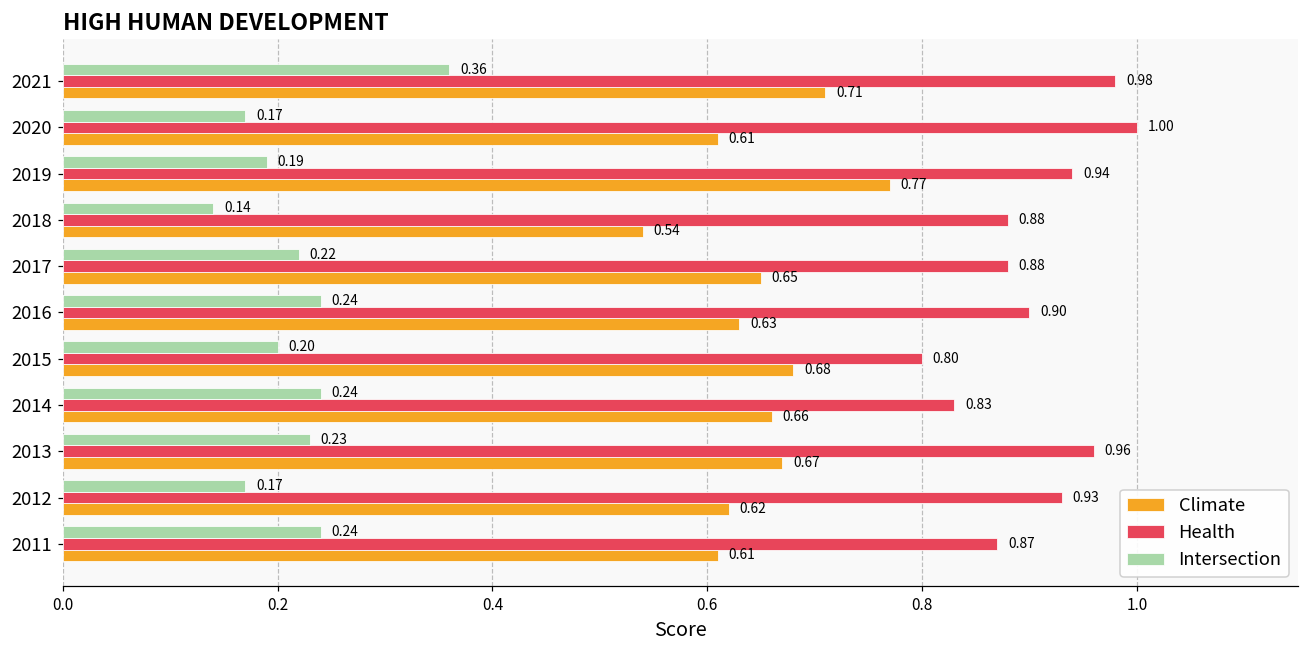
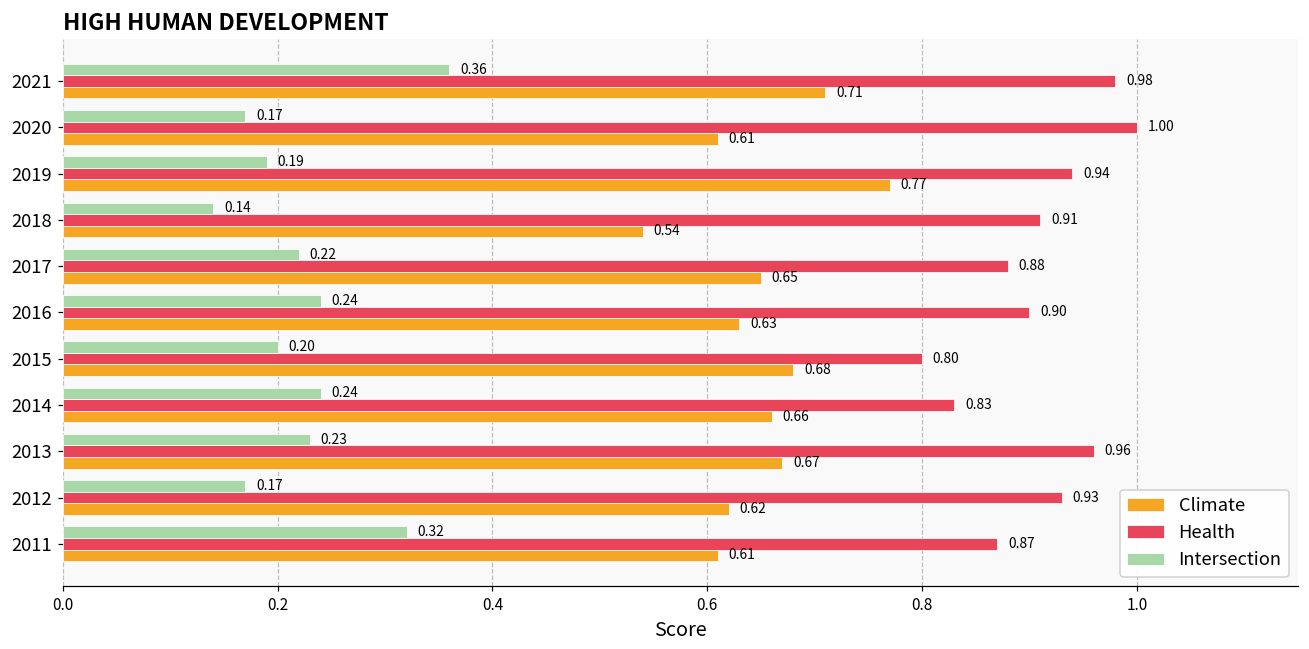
Health, 2018: 0.88 -> 0.91
Intersection, 2011: 0.24 -> 0.32
